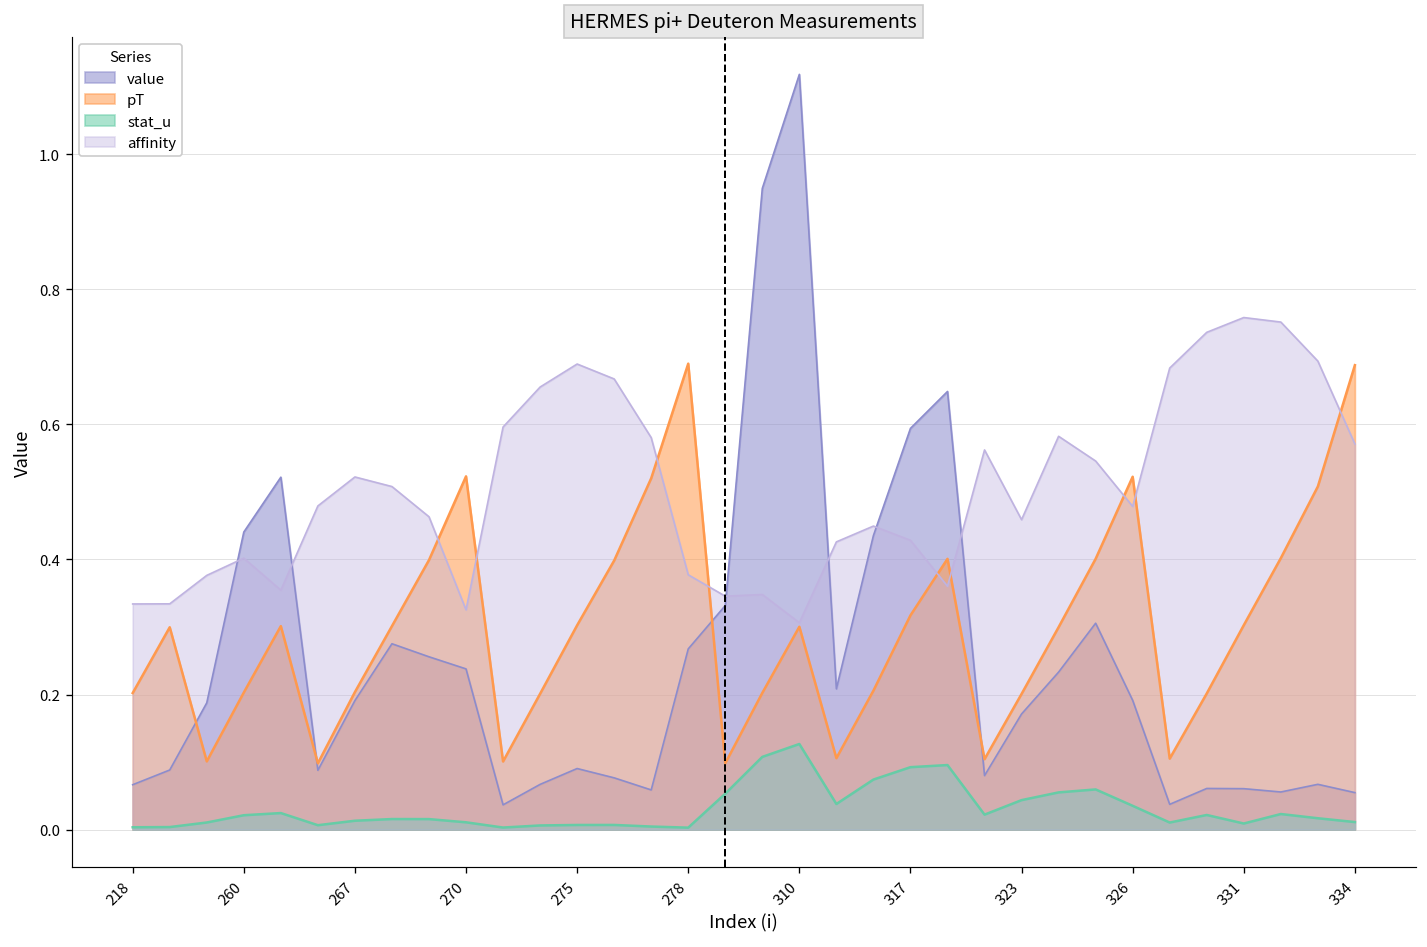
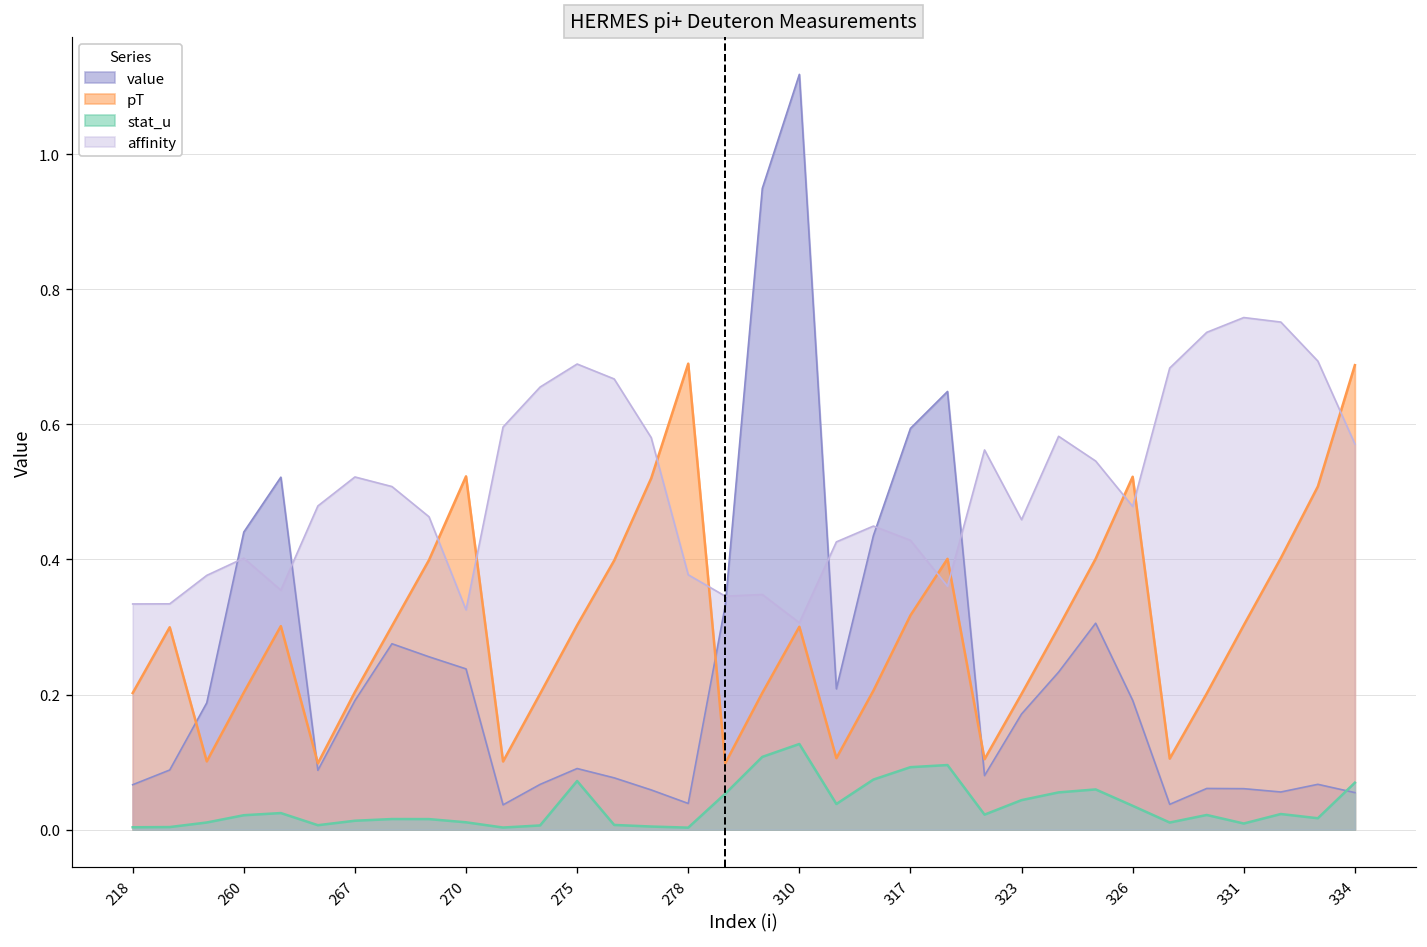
stat_u, 275: 0.01 -> 0.07
value, 278: 0.27 -> 0.04
stat_u, 334: 0.01 -> 0.07
